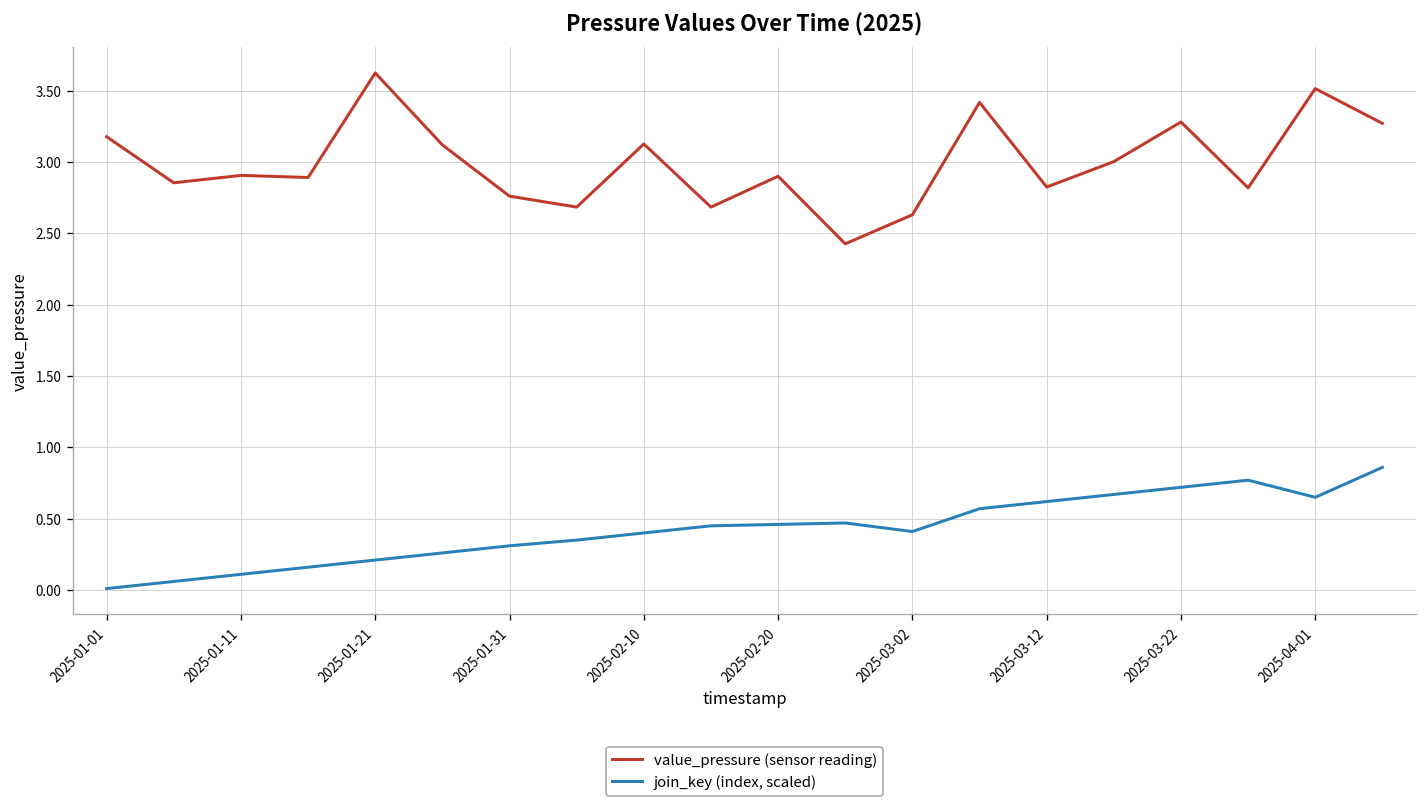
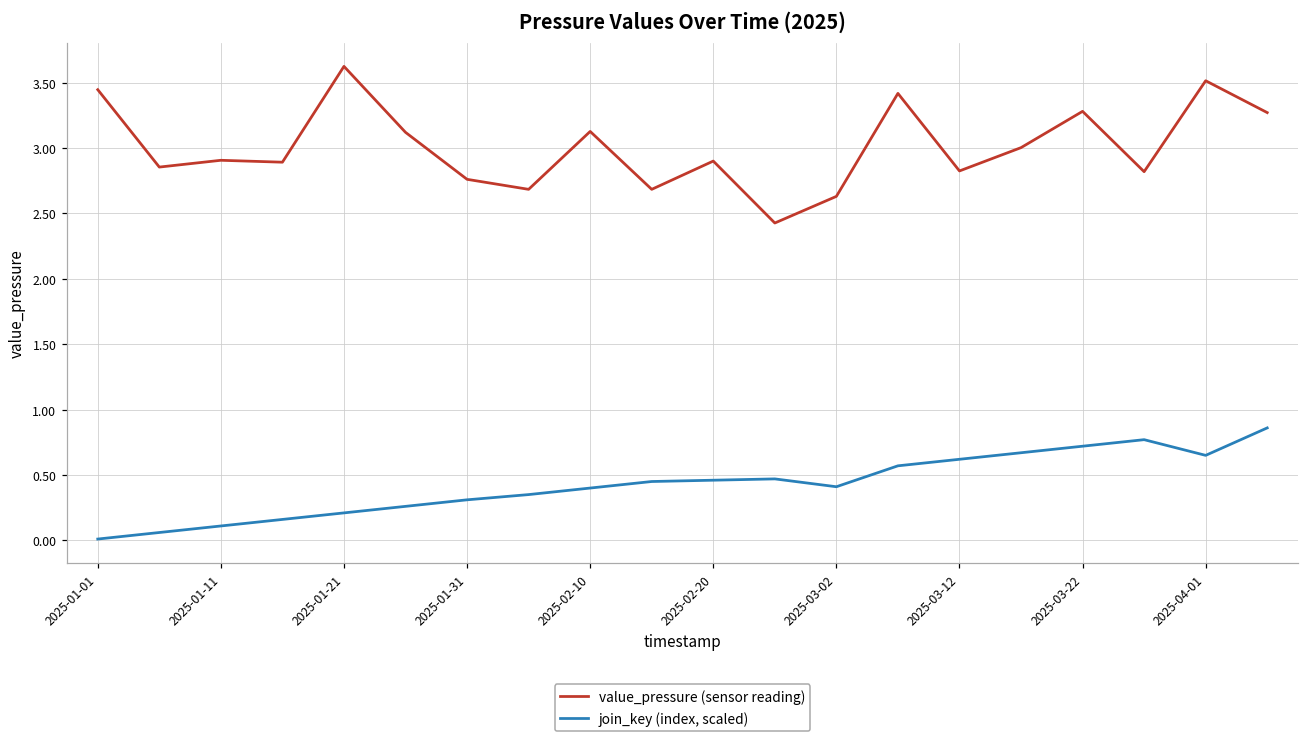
value_pressure (sensor reading), 2025-01-01: 3.18 -> 3.45
